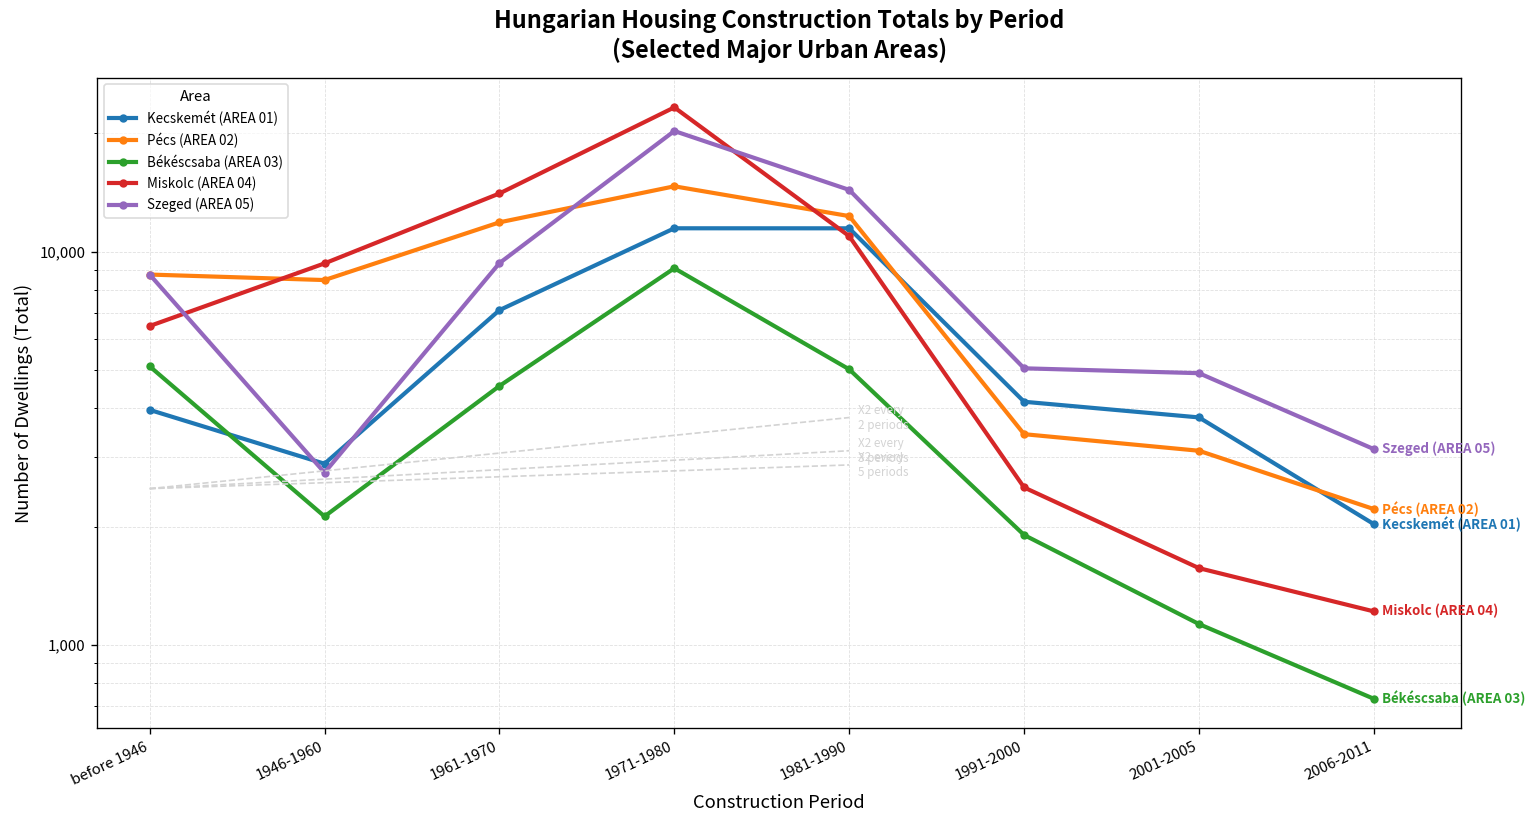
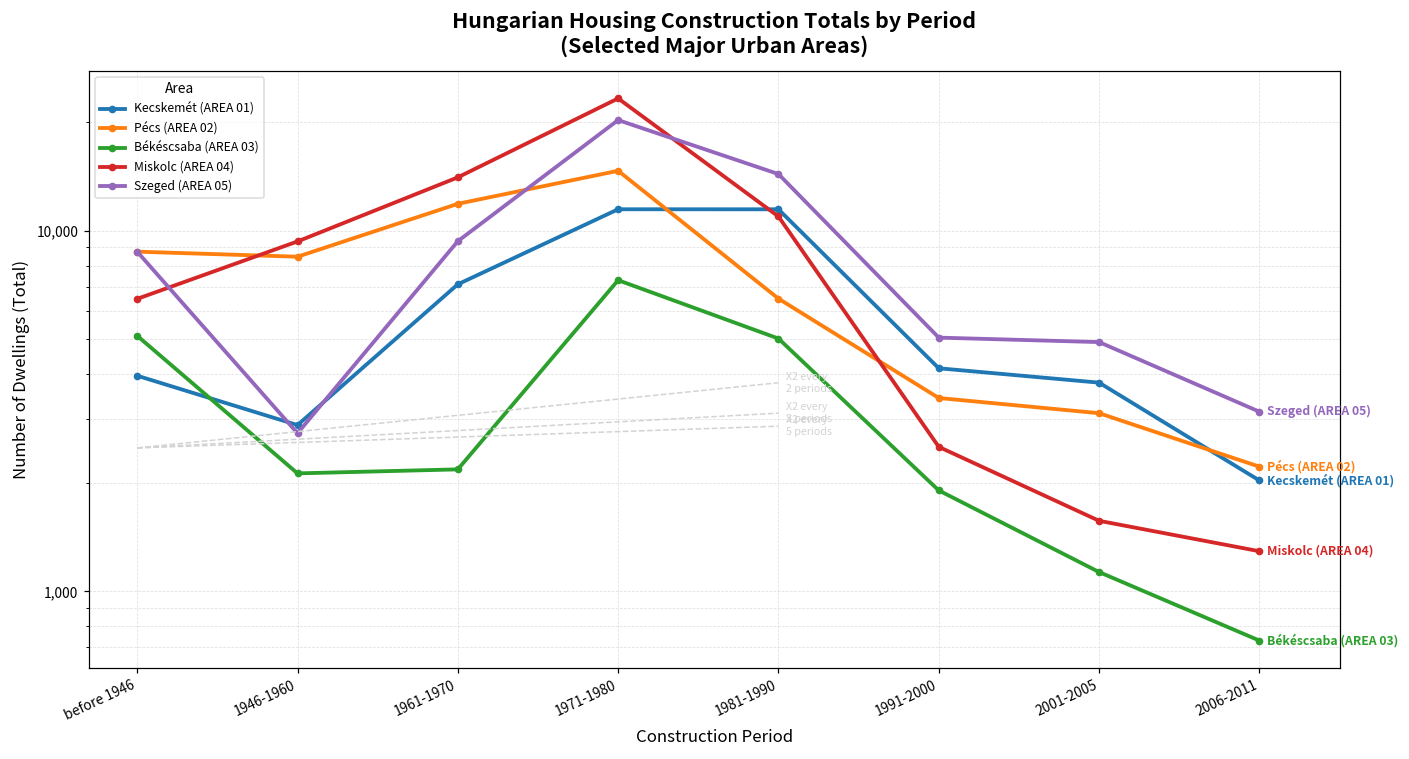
Békéscsaba (AREA 03), 1961-1970: 4,600 -> 2,200
Békéscsaba (AREA 03), 1971-1980: 9,100 -> 7,300
Pécs (AREA 02), 1981-1990: 12,300 -> 6,500
Miskolc (AREA 04), 2006-2011: 1,220 -> 1,290
